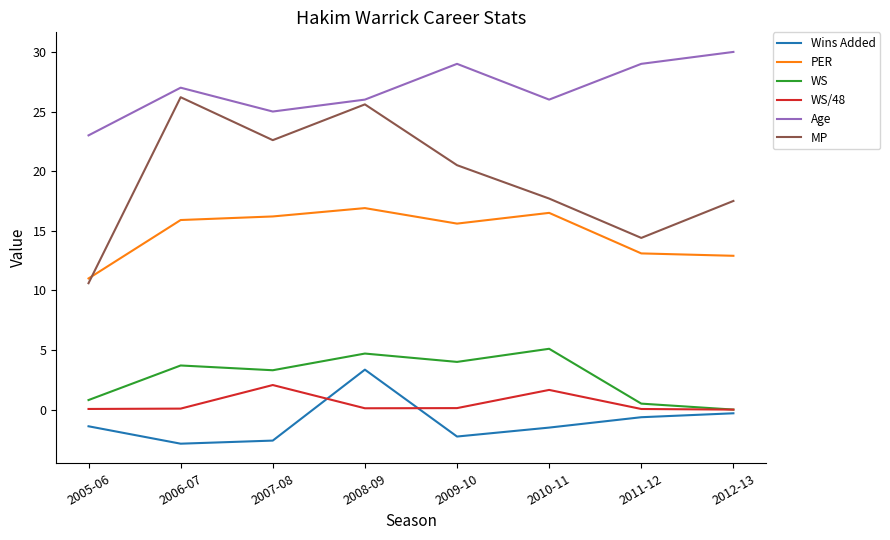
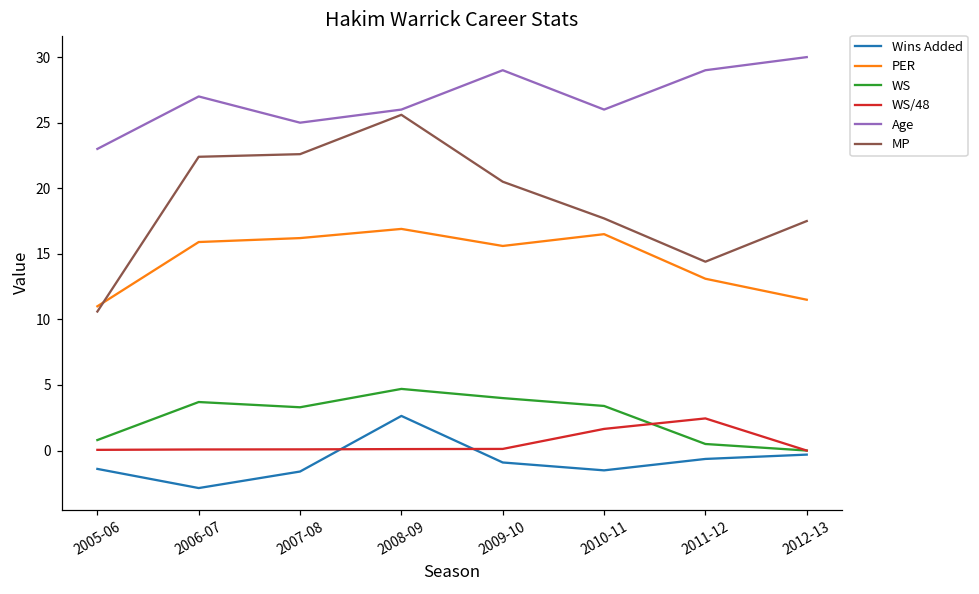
MP, 2006-07: 26.2 -> 22.4
Wins Added, 2007-08: -2.6 -> -1.6
WS/48, 2007-08: 2.1 -> 0.1
Wins Added, 2008-09: 3.4 -> 2.6
Wins Added, 2009-10: -2.3 -> -0.9
WS, 2010-11: 5.1 -> 3.4
WS/48, 2011-12: 0.1 -> 2.5
PER, 2012-13: 12.9 -> 11.5
